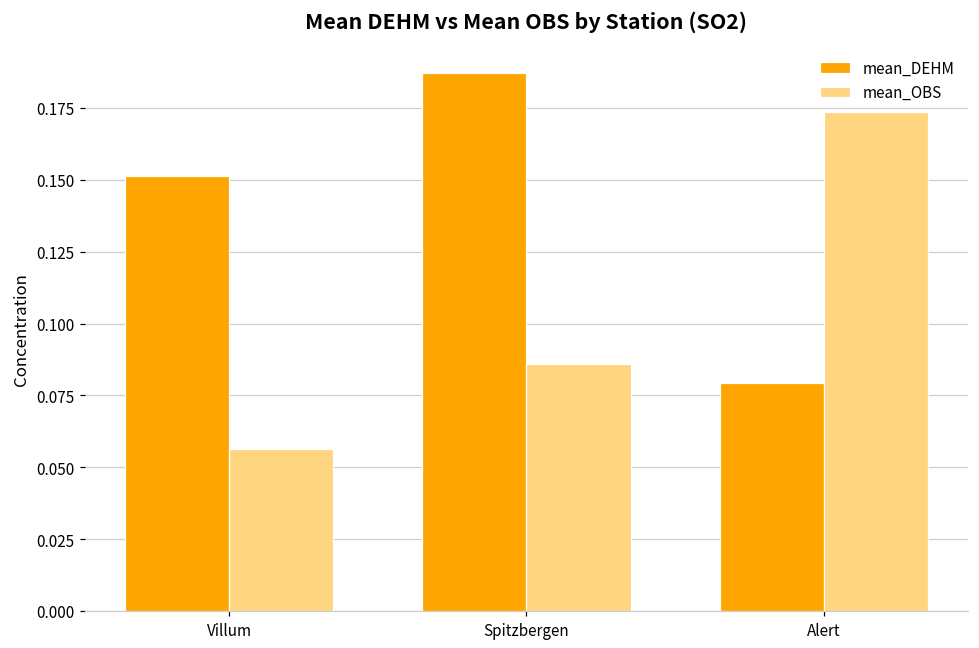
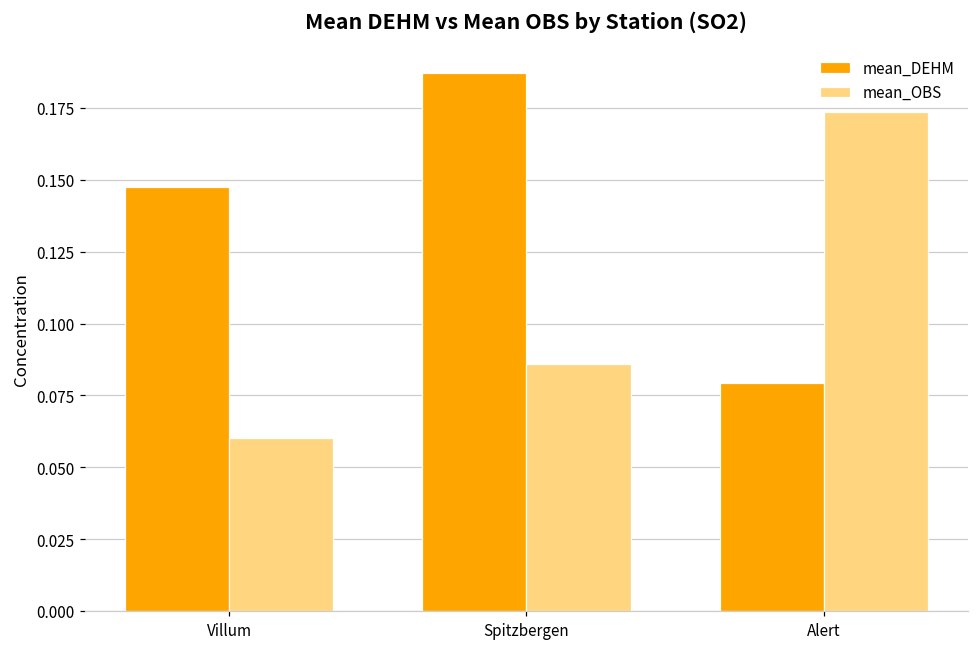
mean_DEHM, Villum: 0.151 -> 0.148
mean_OBS, Villum: 0.056 -> 0.060
